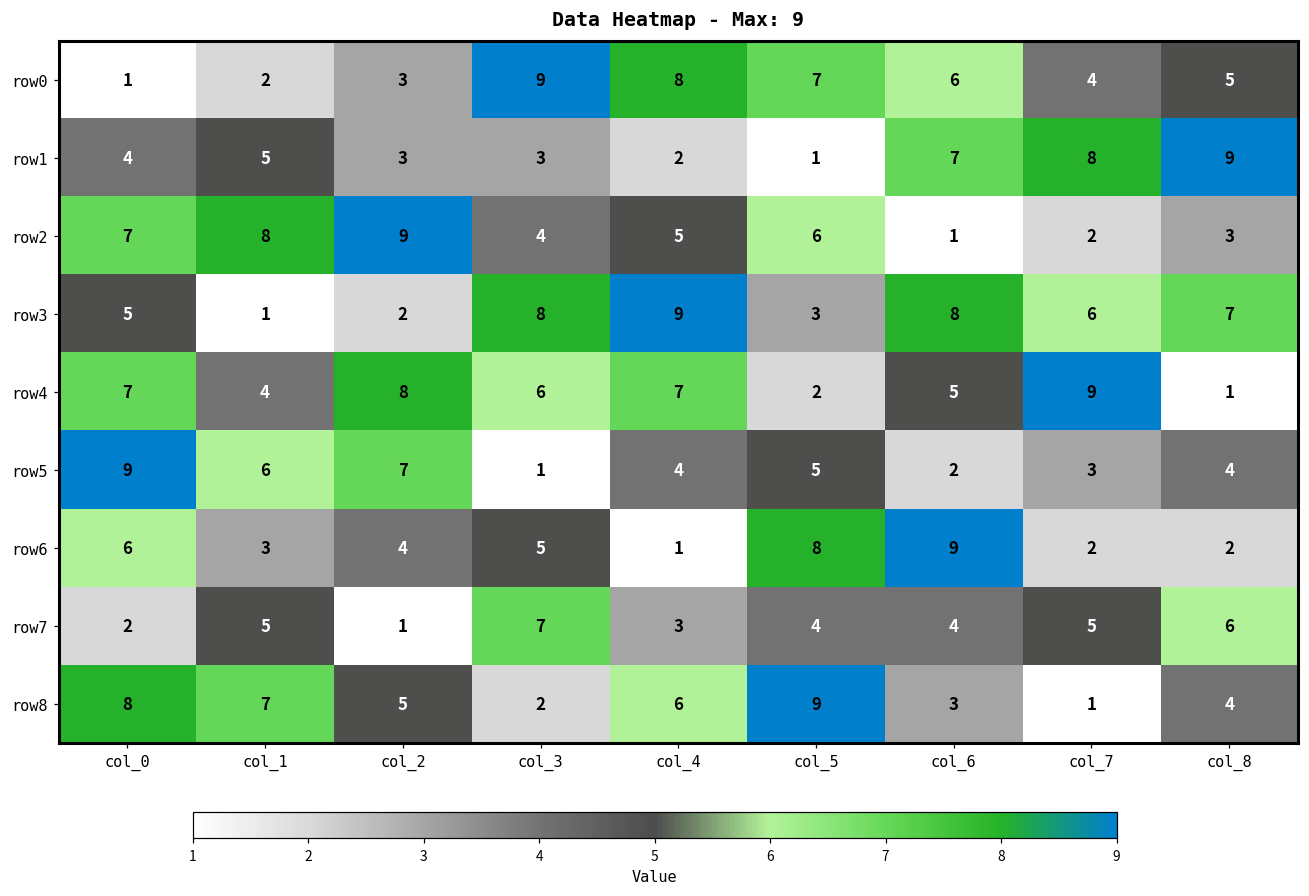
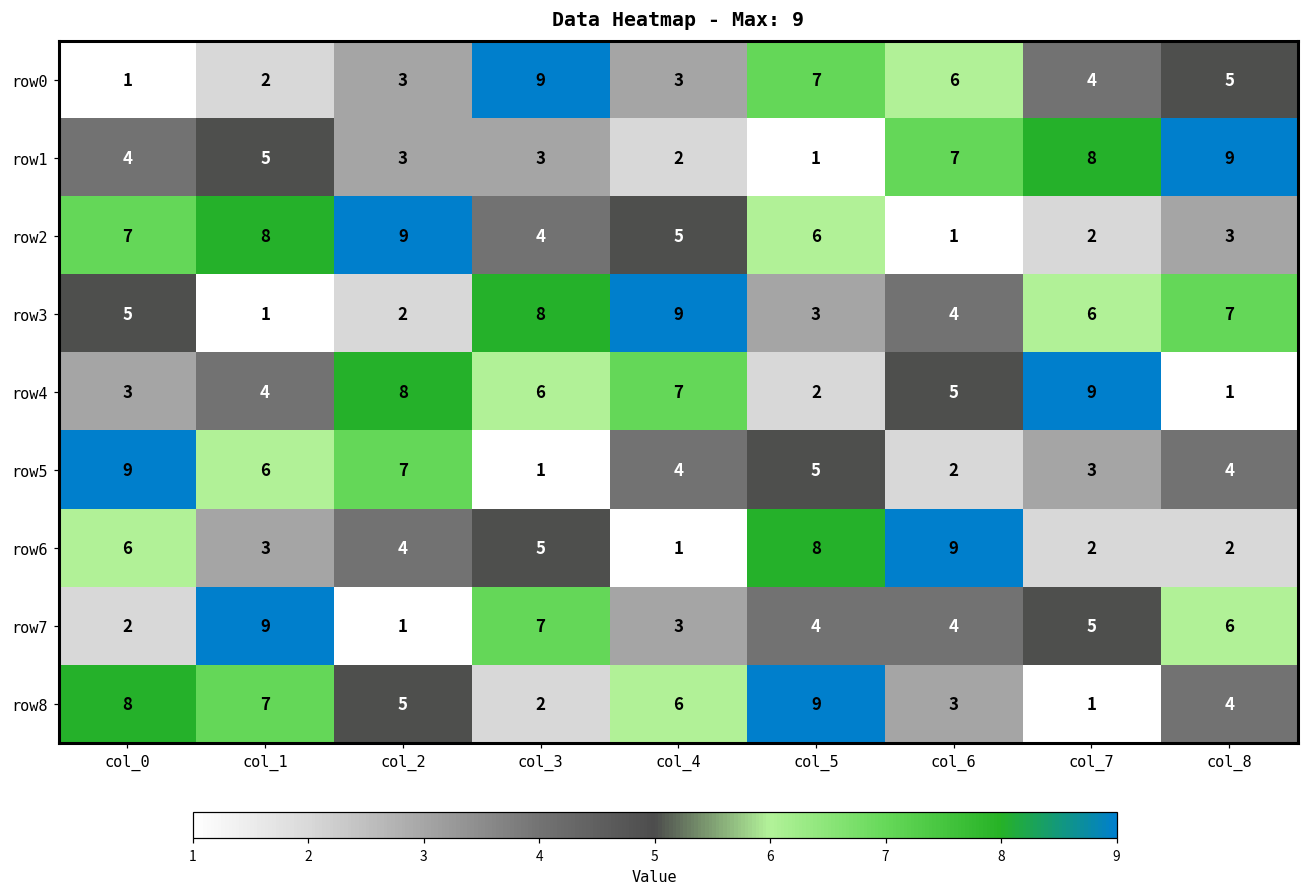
row0, col_4: 8 -> 3
row3, col_6: 8 -> 4
row4, col_0: 7 -> 3
row7, col_1: 5 -> 9
